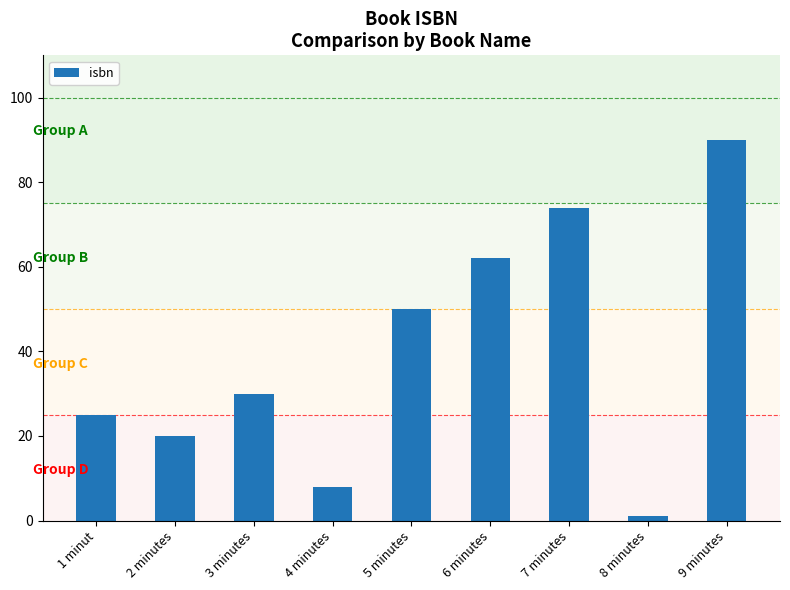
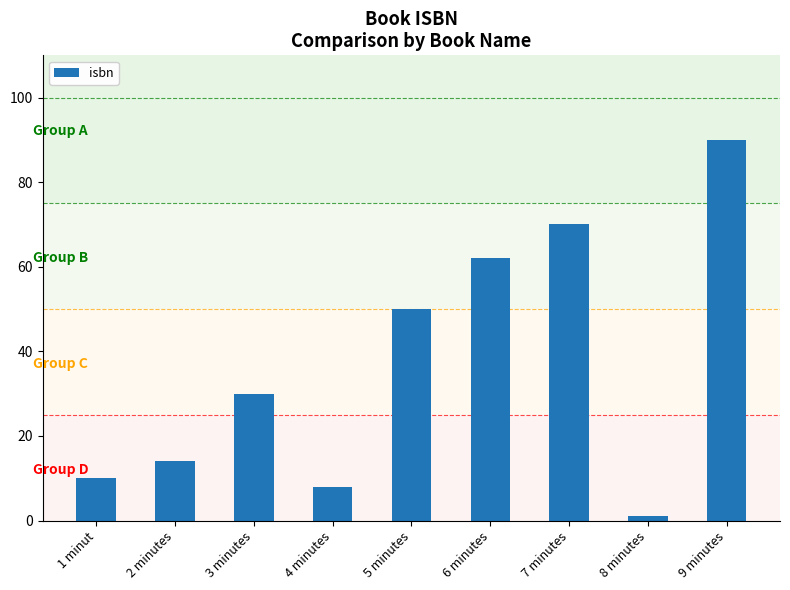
1 minut: 25 -> 10
2 minutes: 20 -> 14
7 minutes: 74 -> 70
